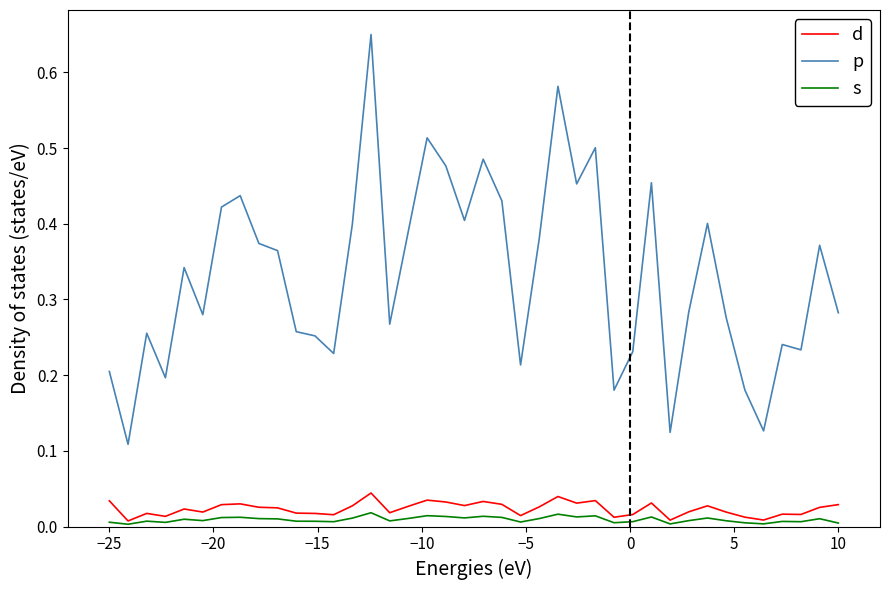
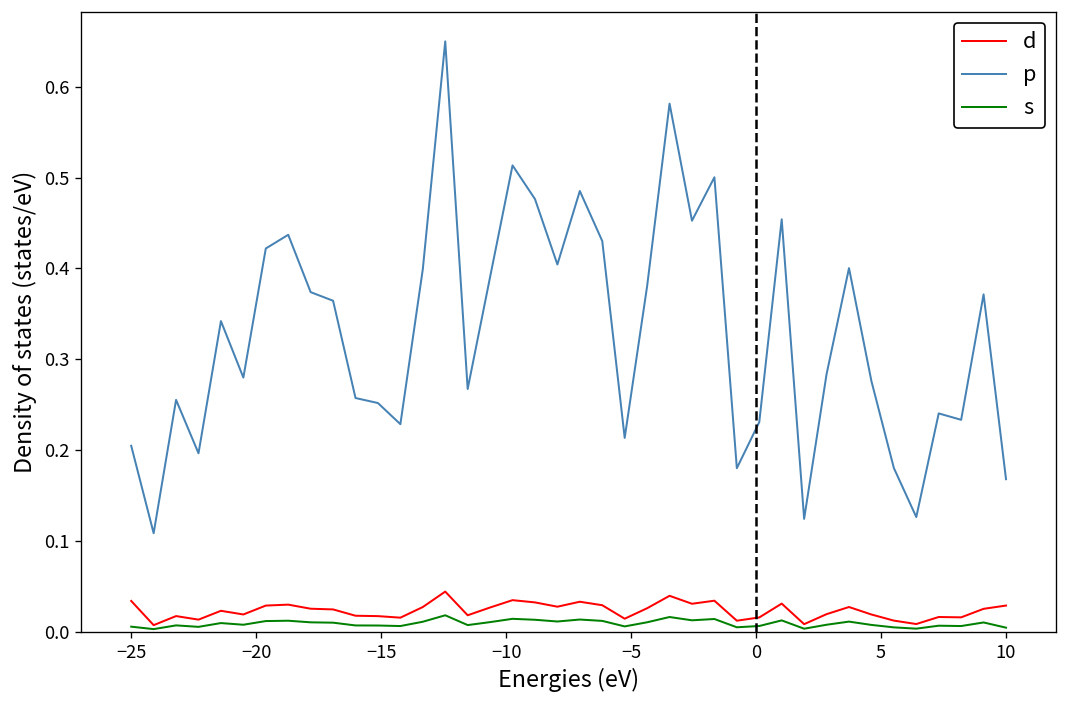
p, 10: 0.28 -> 0.17
